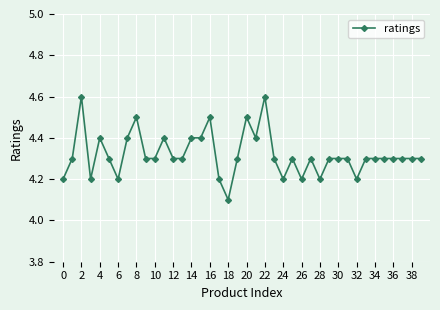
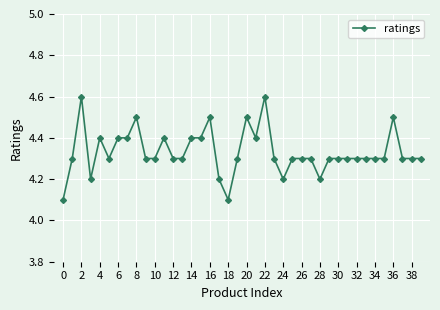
0: 4.2 -> 4.1
6: 4.2 -> 4.4
26: 4.2 -> 4.3
32: 4.2 -> 4.3
36: 4.3 -> 4.5
